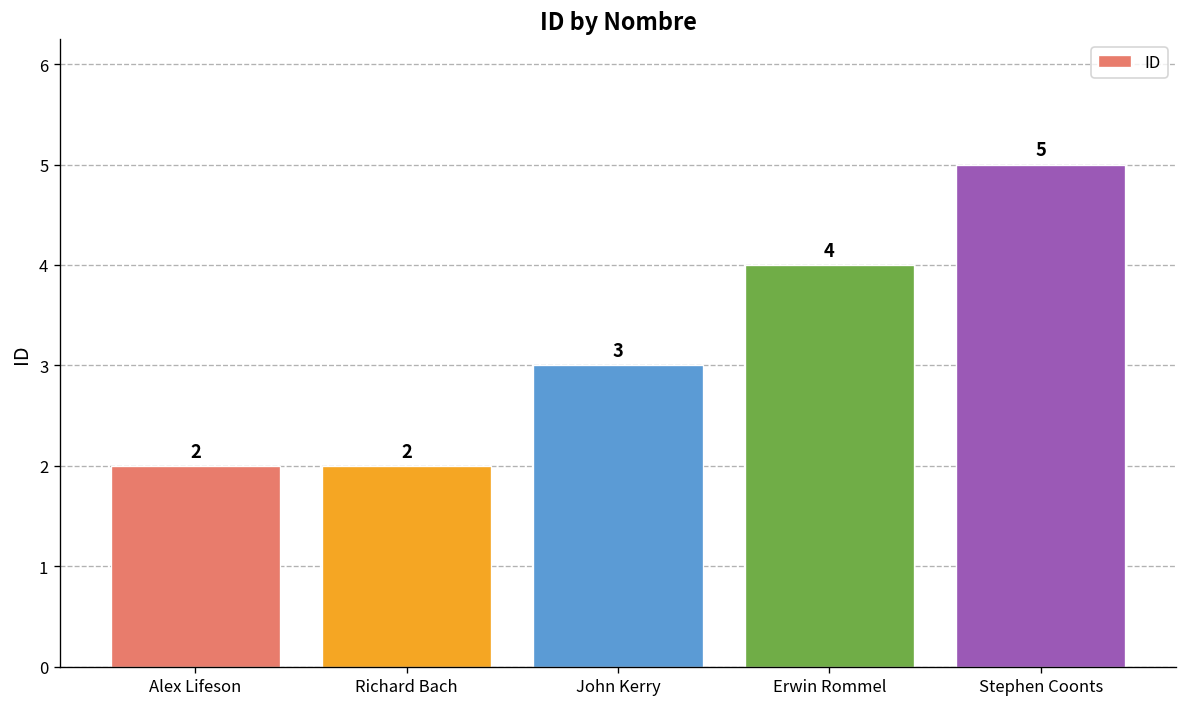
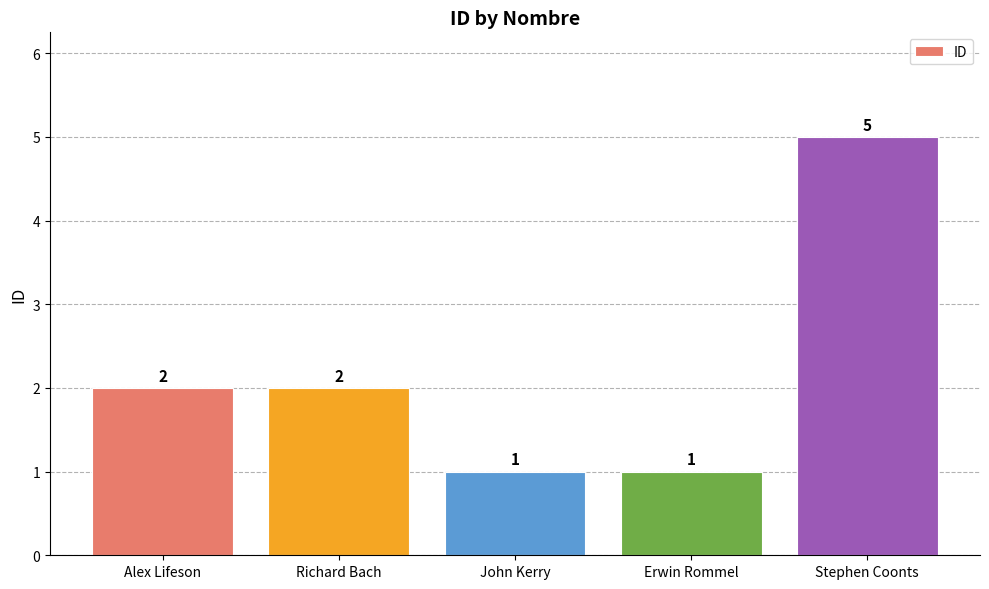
John Kerry: 3 -> 1
Erwin Rommel: 4 -> 1
